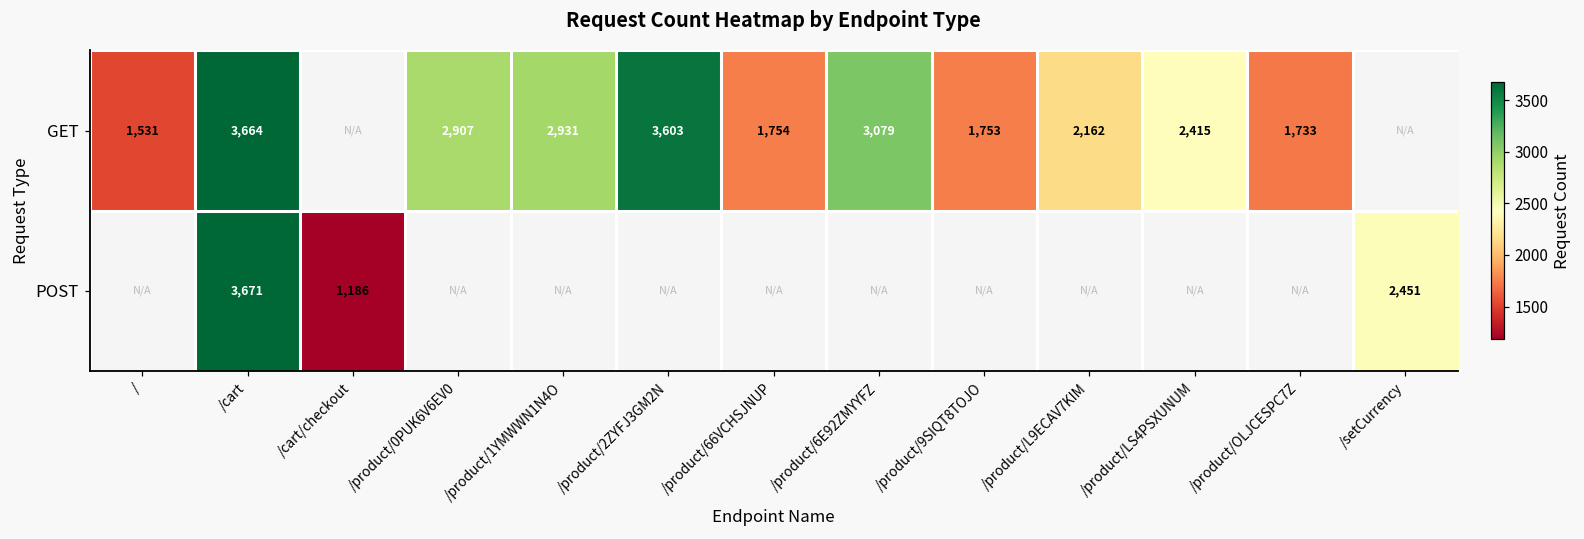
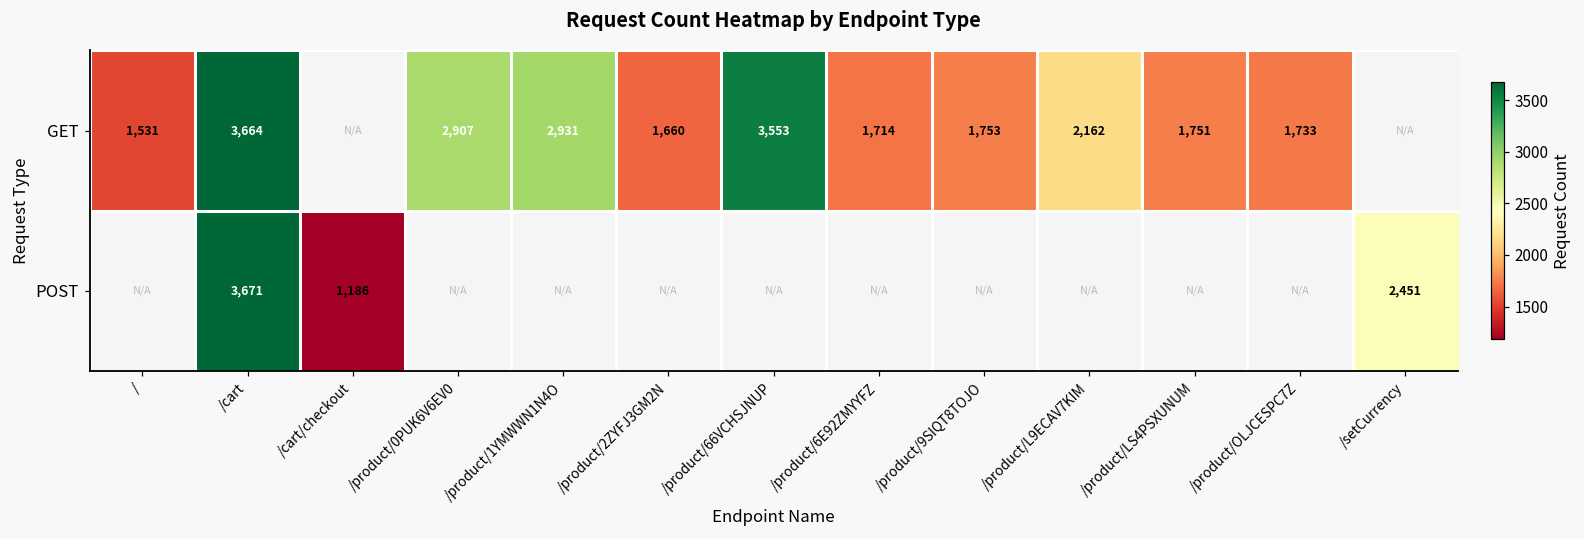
GET, /product/2ZYFJ3GM2N: 3,603 -> 1,660
GET, /product/66VCHSJNUP: 1,754 -> 3,553
GET, /product/6E92ZMYYFZ: 3,079 -> 1,714
GET, /product/LS4PSXUNUM: 2,415 -> 1,751
